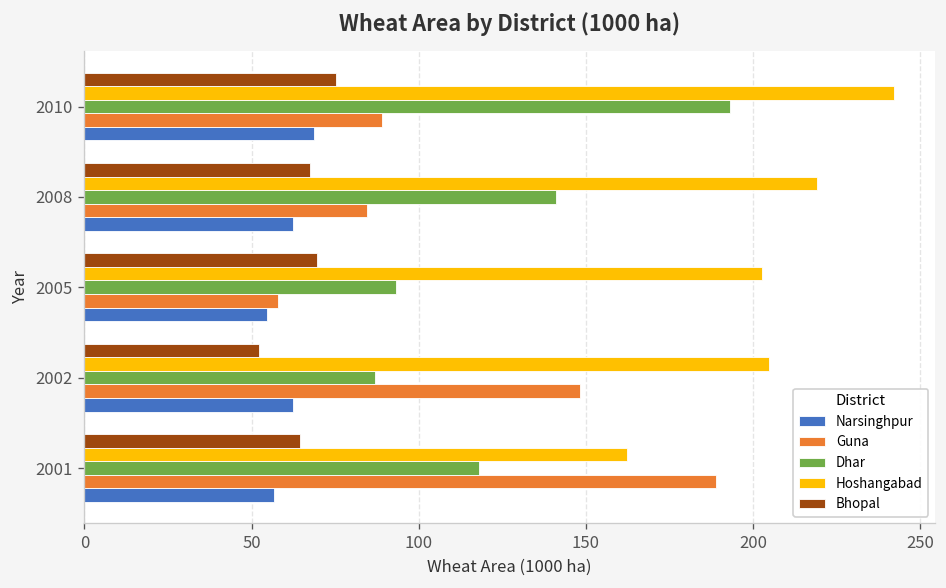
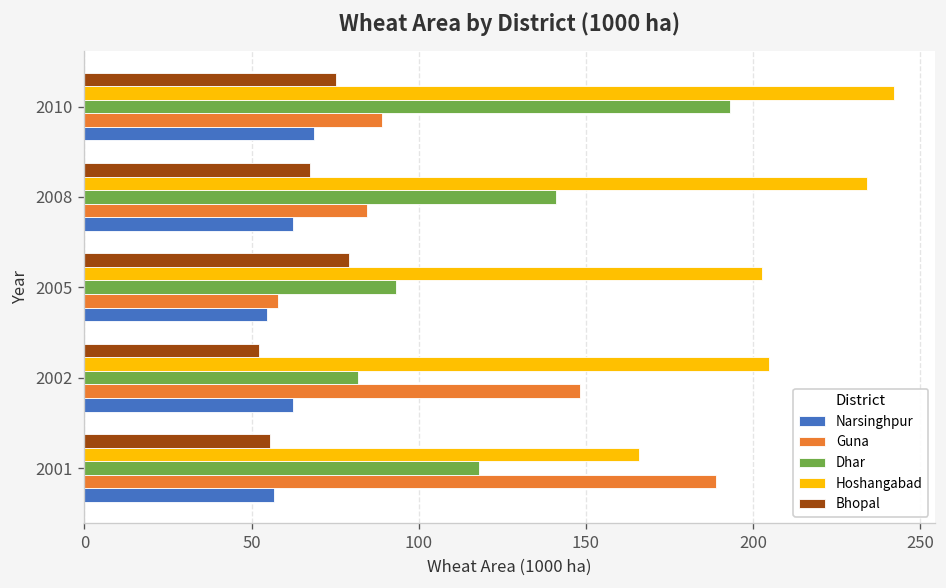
Hoshangabad, 2008: 219 -> 234
Bhopal, 2005: 69 -> 79
Dhar, 2002: 87 -> 82
Bhopal, 2001: 65 -> 55
Hoshangabad, 2001: 162 -> 166
